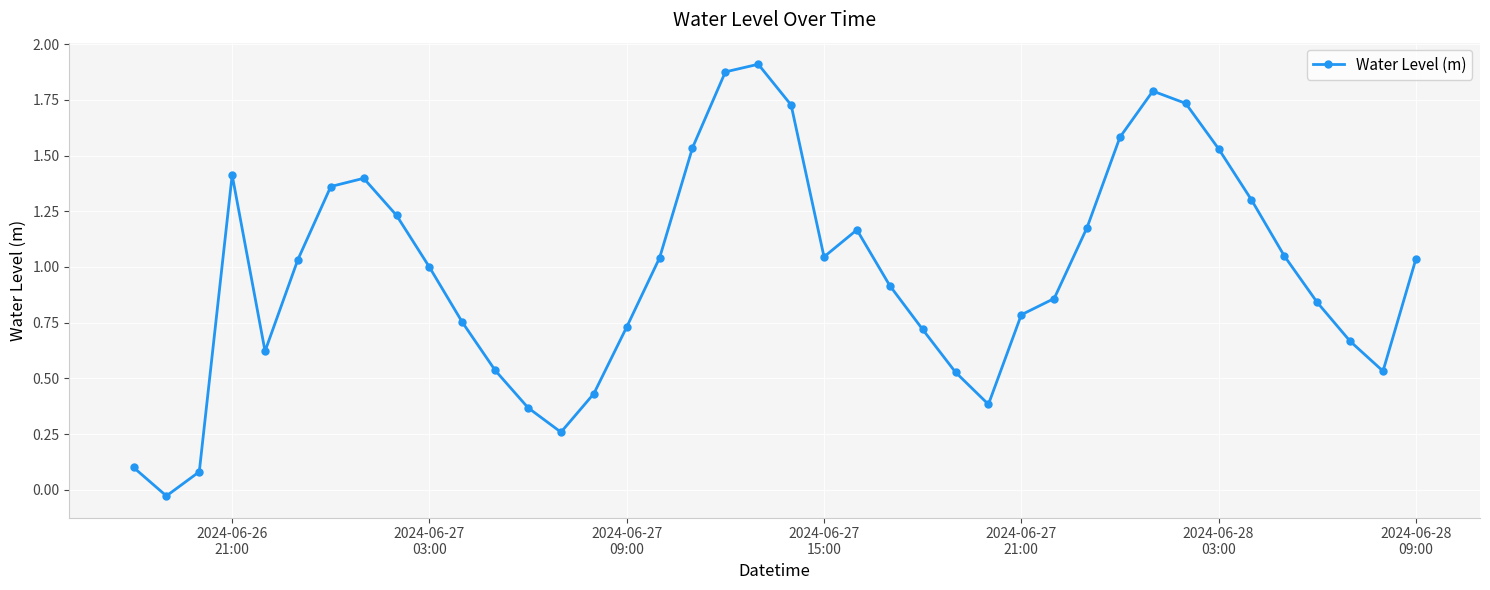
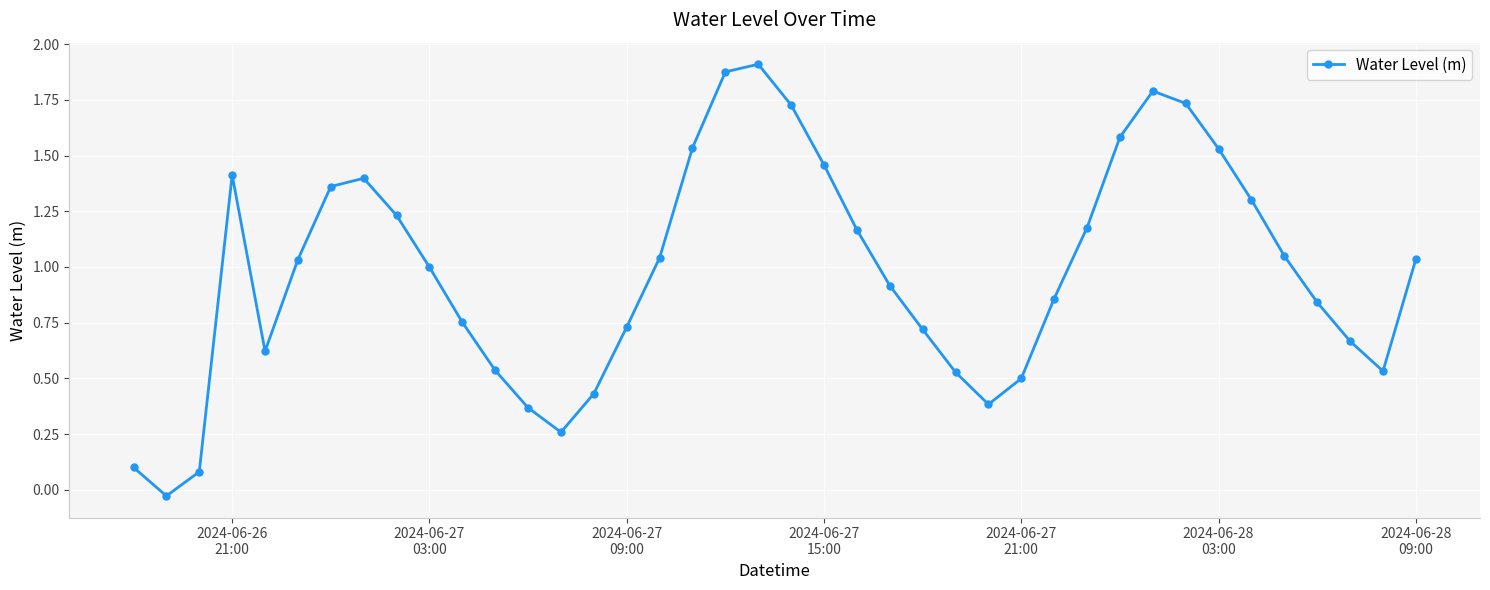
2024-06-27 15:00: 1.05 -> 1.46
2024-06-27 21:00: 0.79 -> 0.50
